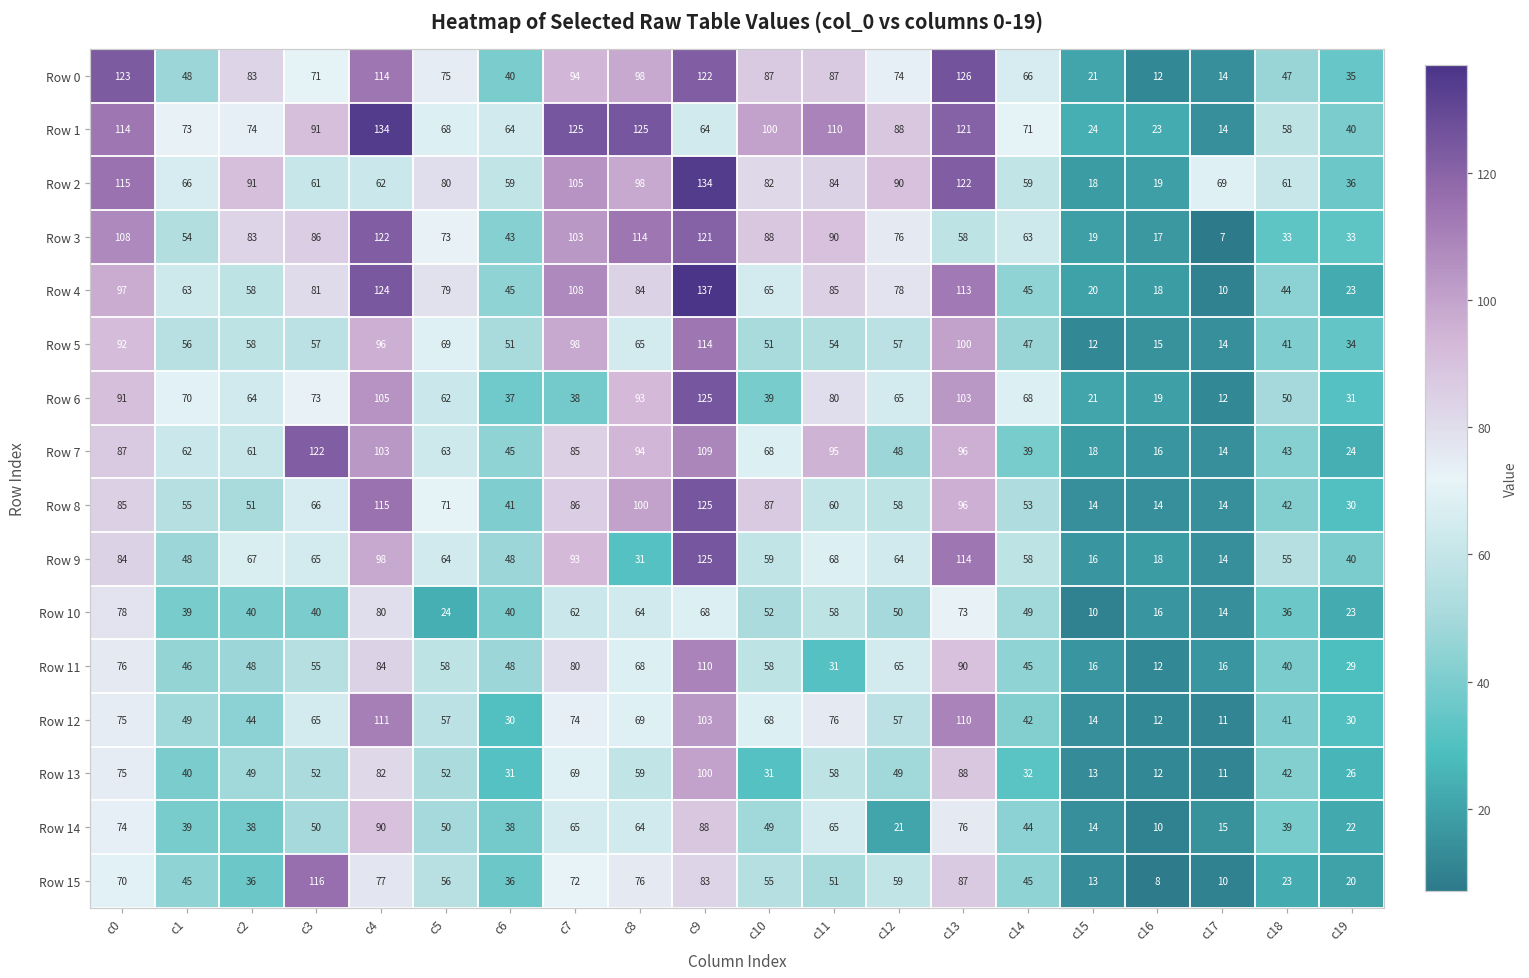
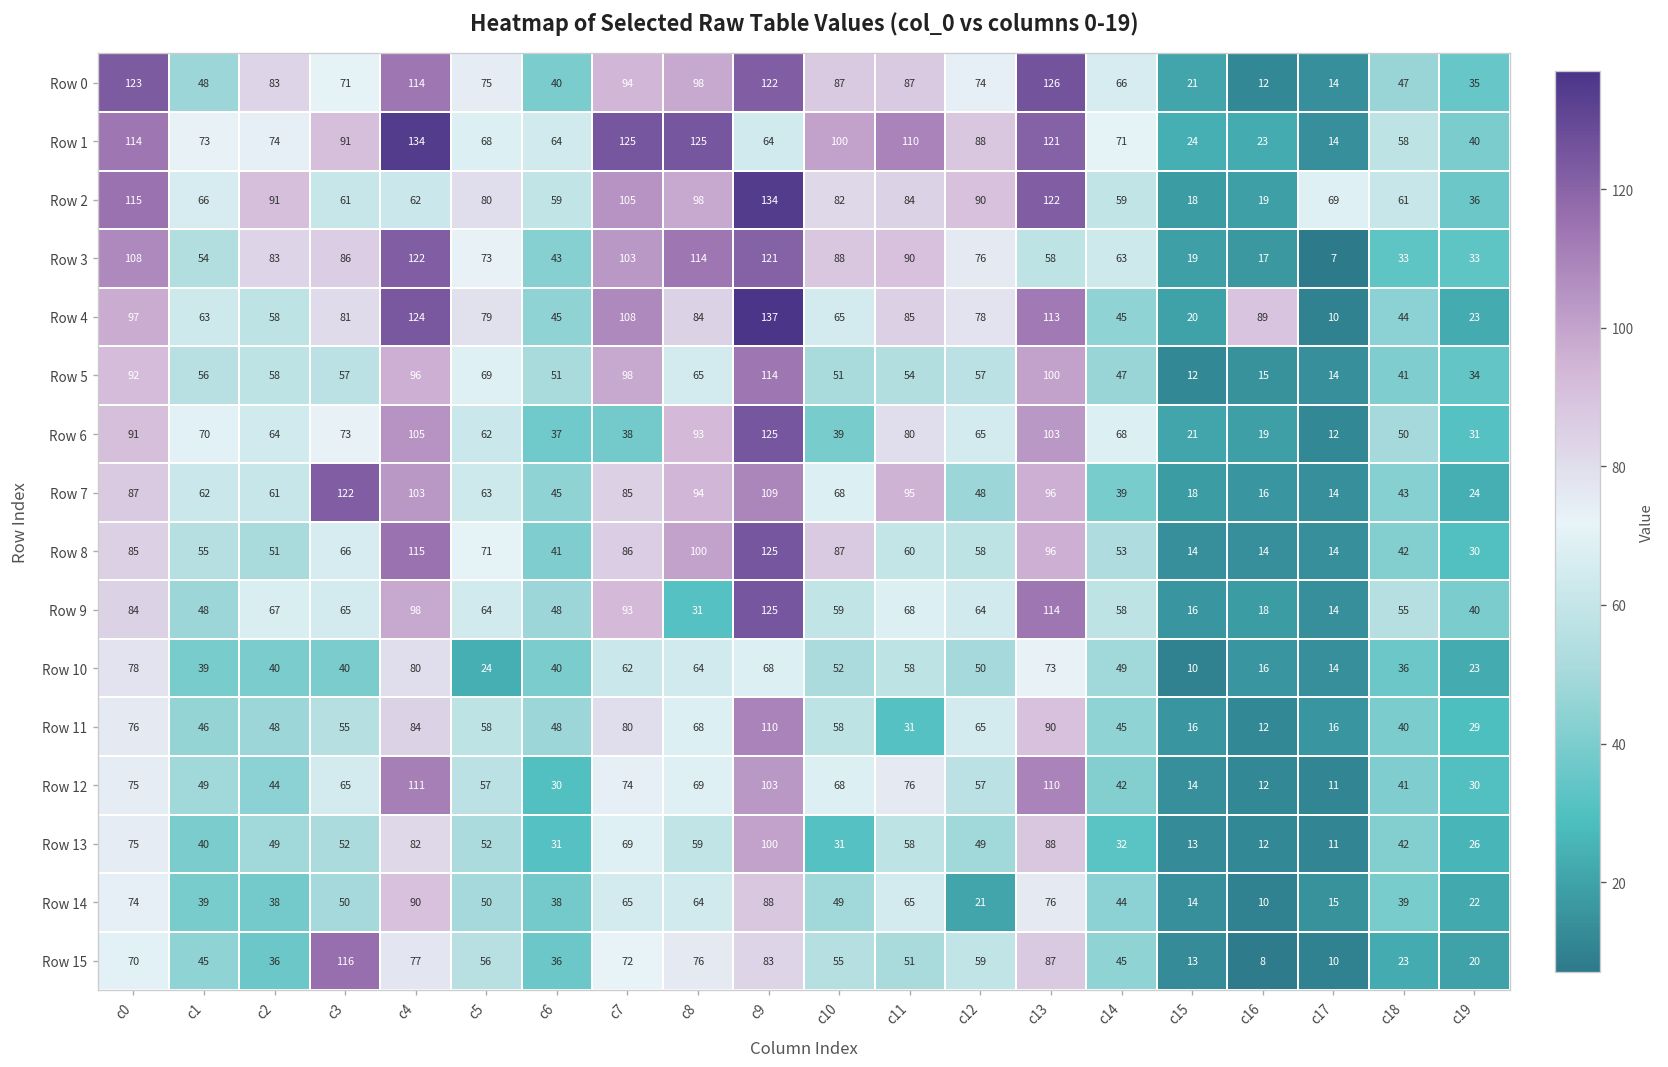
Row 4, c16: 18 -> 89
